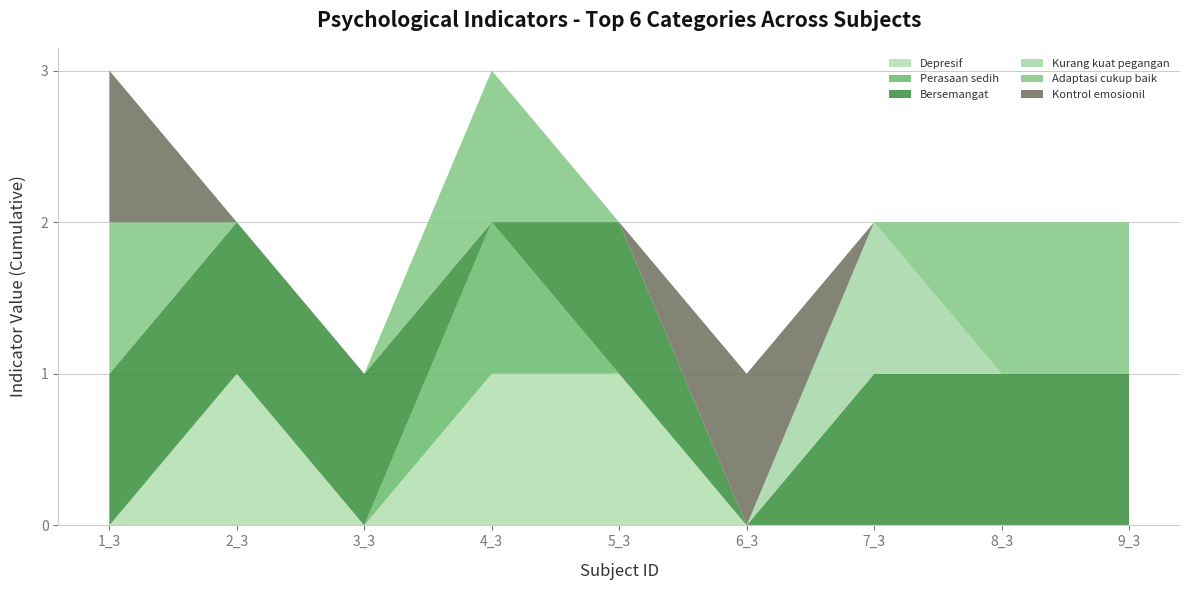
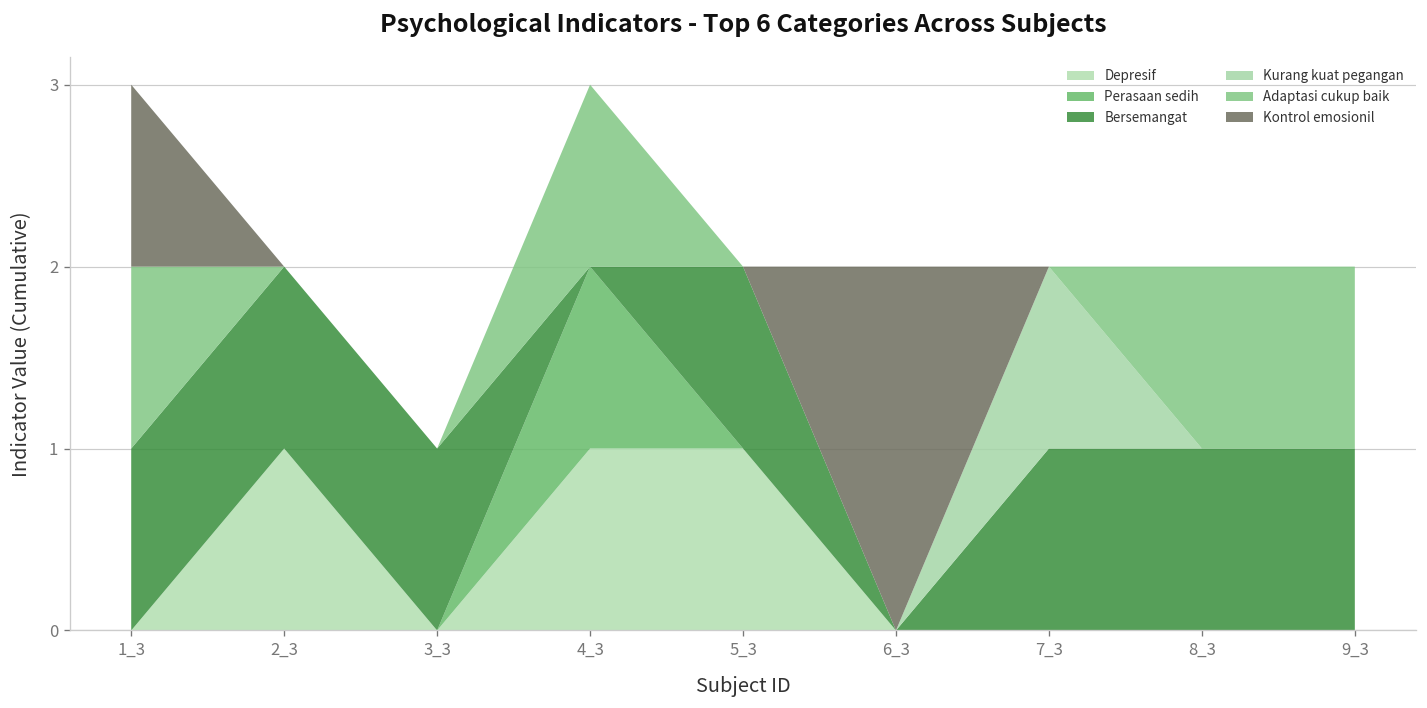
Kontrol emosionil, 6_3: 1 -> 2
